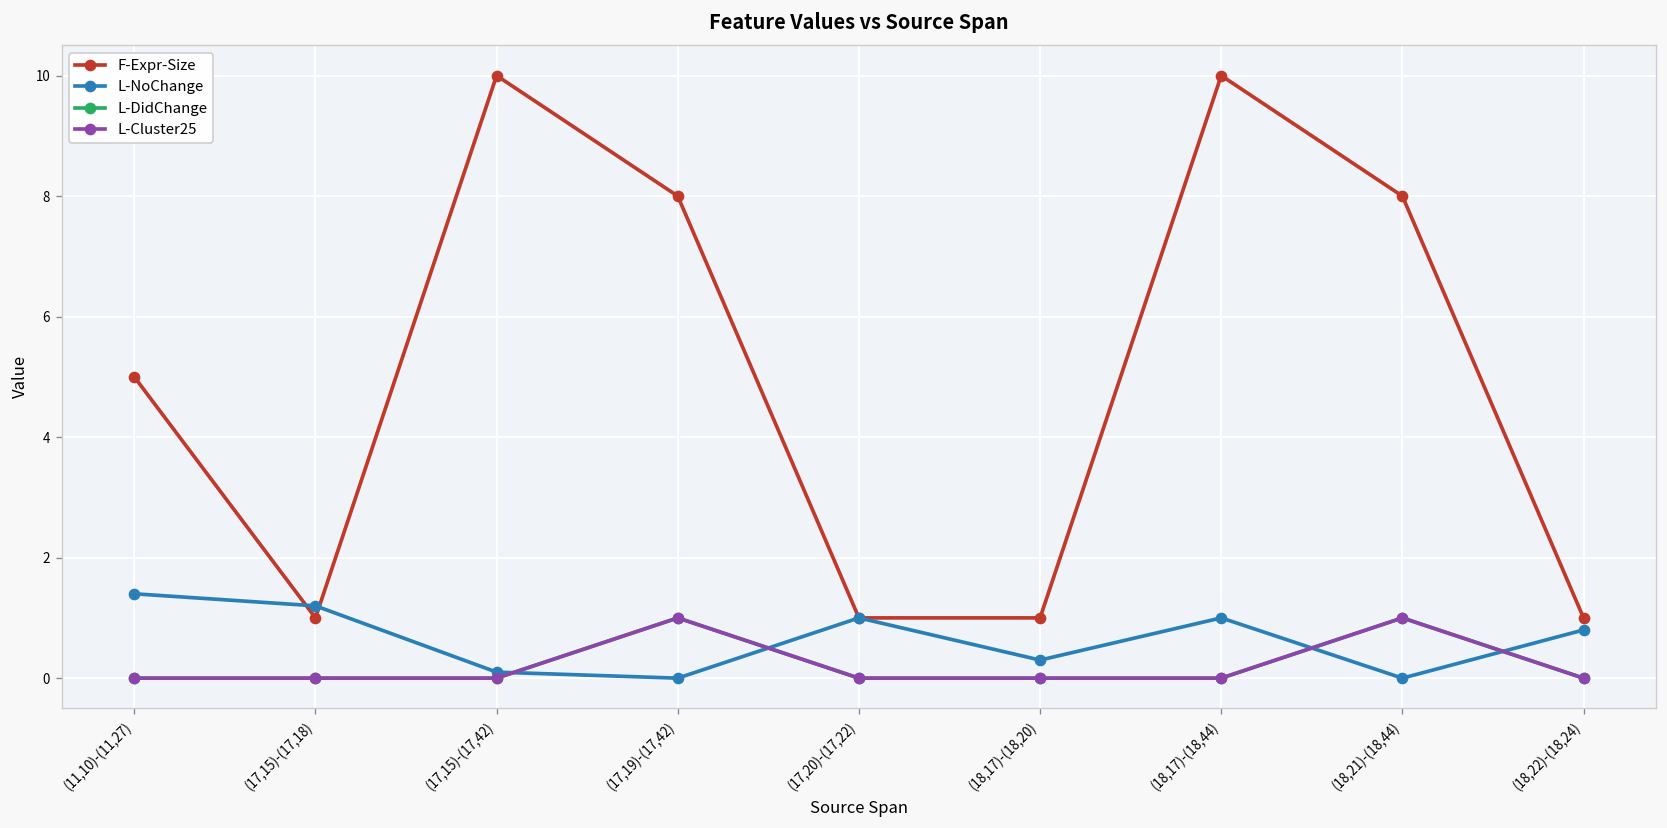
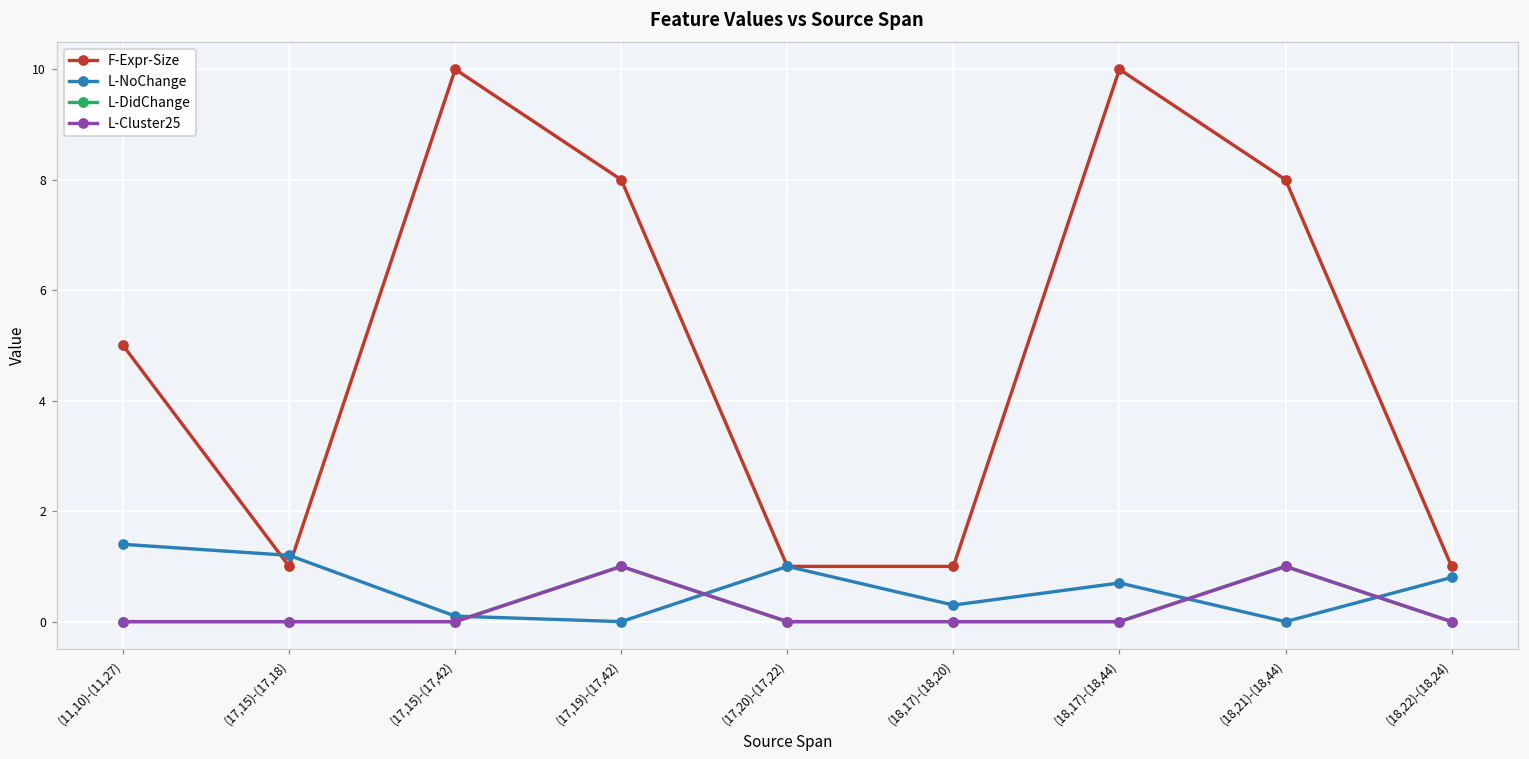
L-NoChange, (18,17)-(18,44): 1.0 -> 0.7
